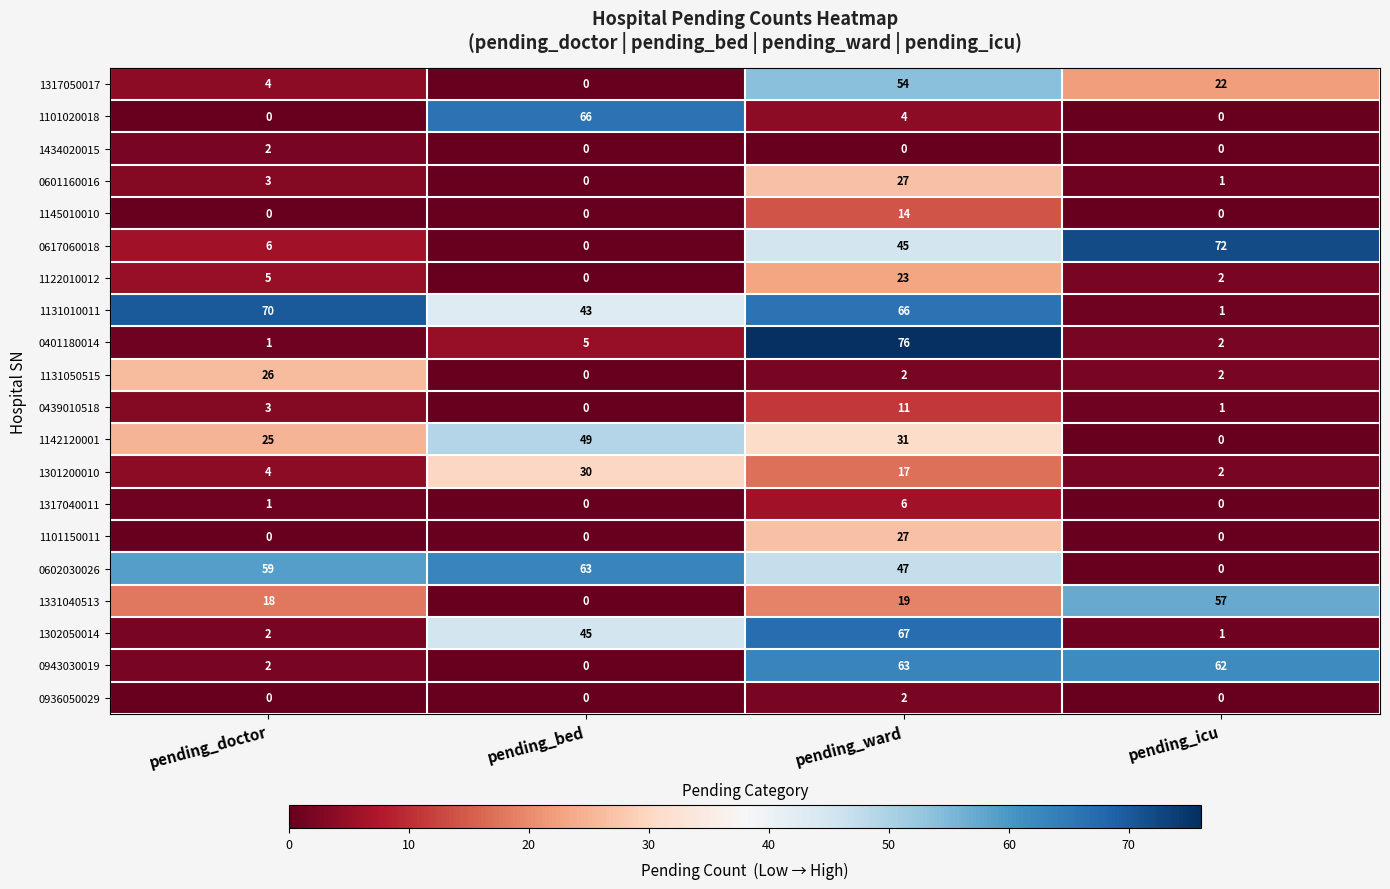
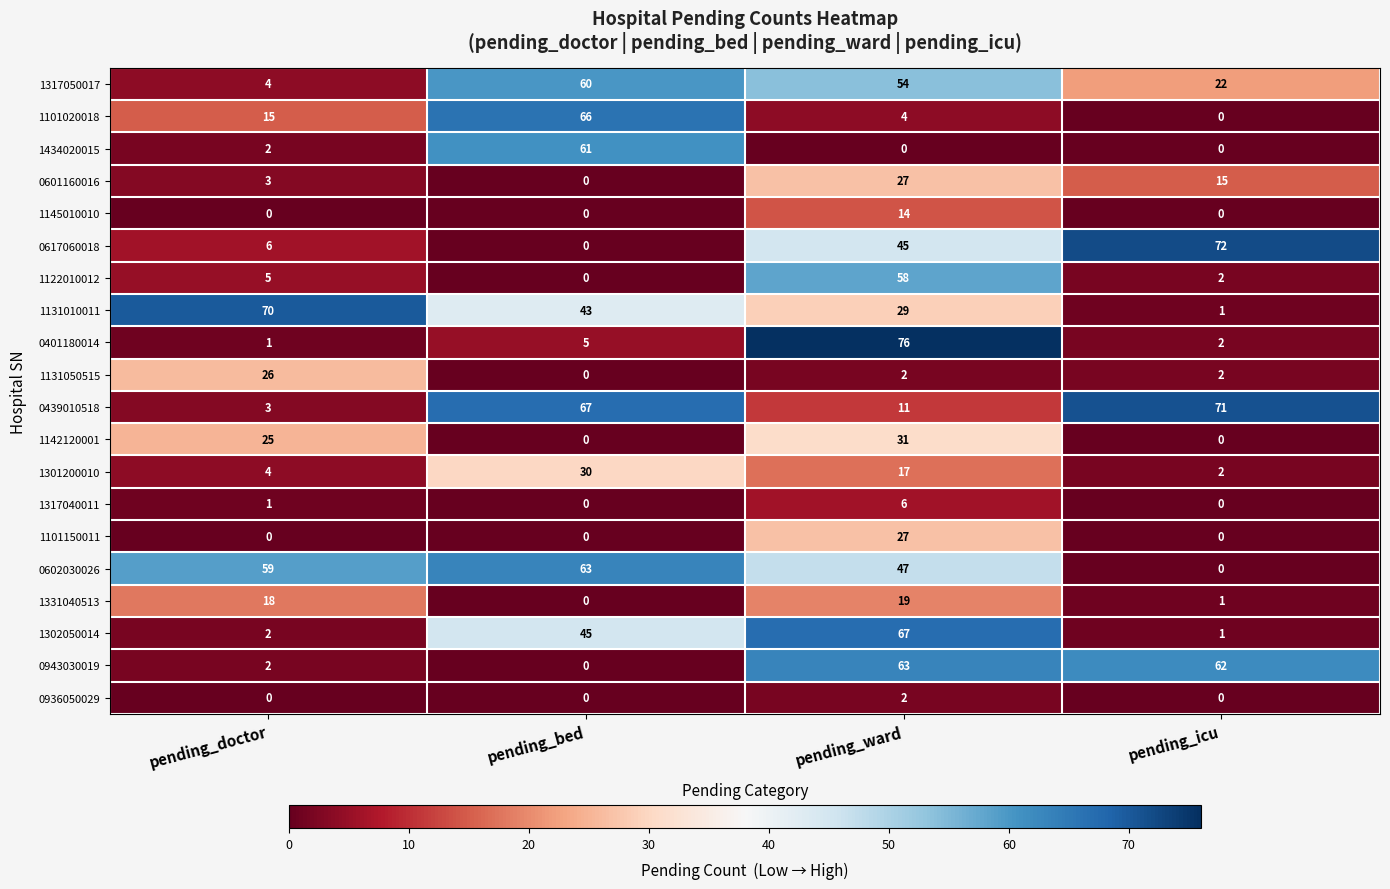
1317050017, pending_bed: 0 -> 60
1101020018, pending_doctor: 0 -> 15
1434020015, pending_bed: 0 -> 61
0601160016, pending_icu: 1 -> 15
1122010012, pending_ward: 23 -> 58
1131010011, pending_ward: 66 -> 29
0439010518, pending_bed: 0 -> 67
0439010518, pending_icu: 1 -> 71
1142120001, pending_bed: 49 -> 0
1331040513, pending_icu: 57 -> 1
